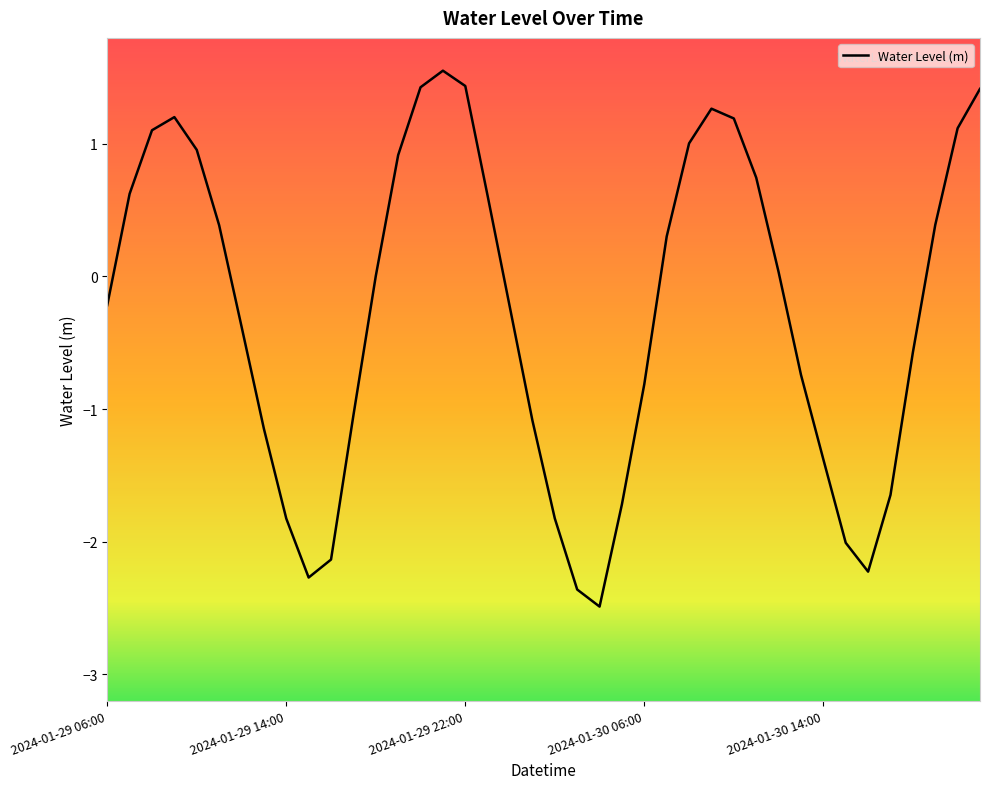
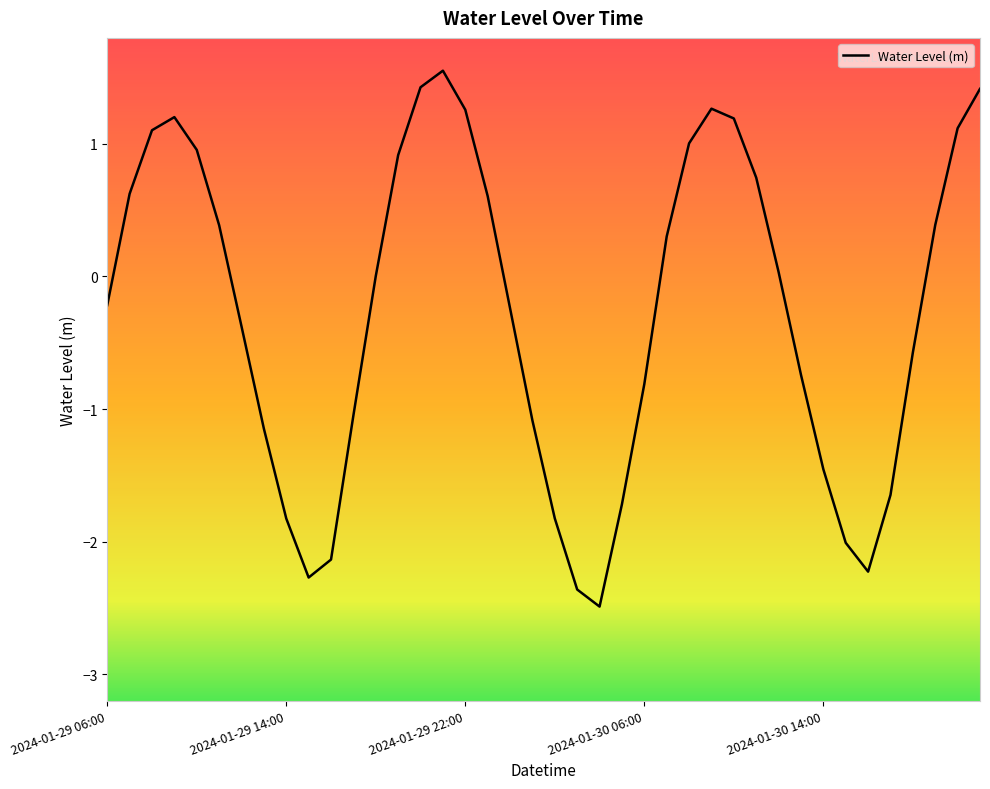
2024-01-29 22:00: 1.44 -> 1.26
2024-01-30 14:00: -1.38 -> -1.45
